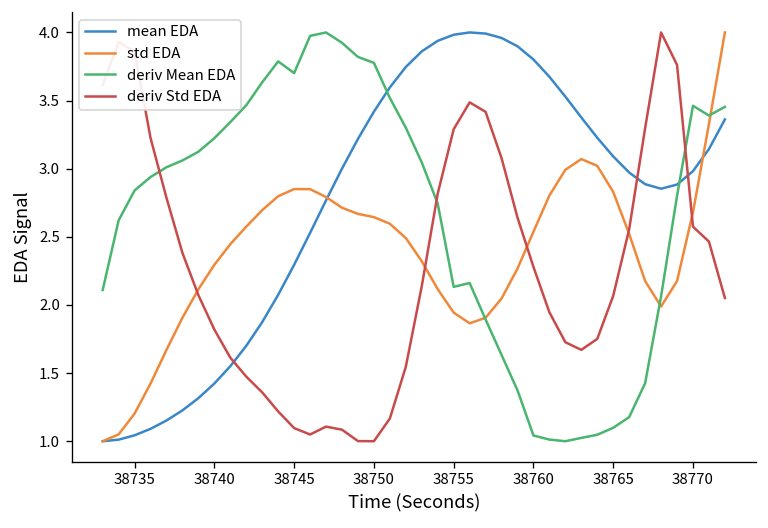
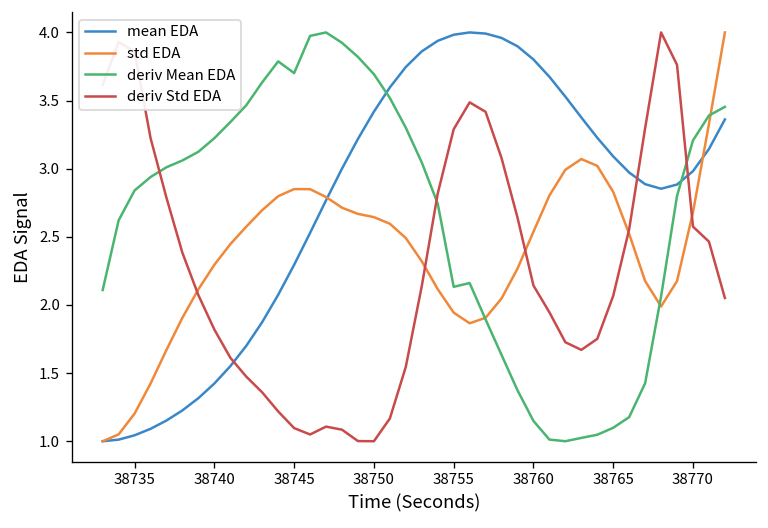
deriv Mean EDA, 38750: 3.78 -> 3.69
deriv Mean EDA, 38760: 1.04 -> 1.15
deriv Std EDA, 38760: 2.28 -> 2.14
deriv Mean EDA, 38770: 3.46 -> 3.21
